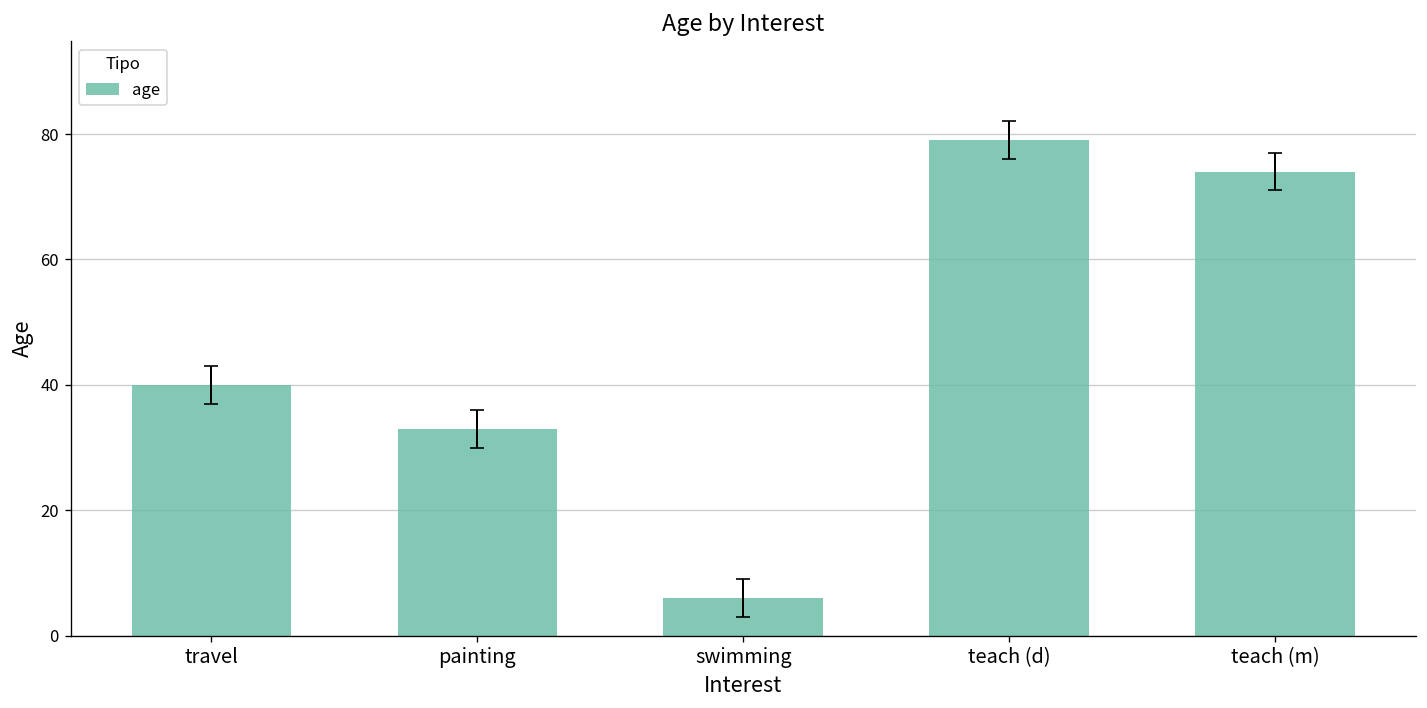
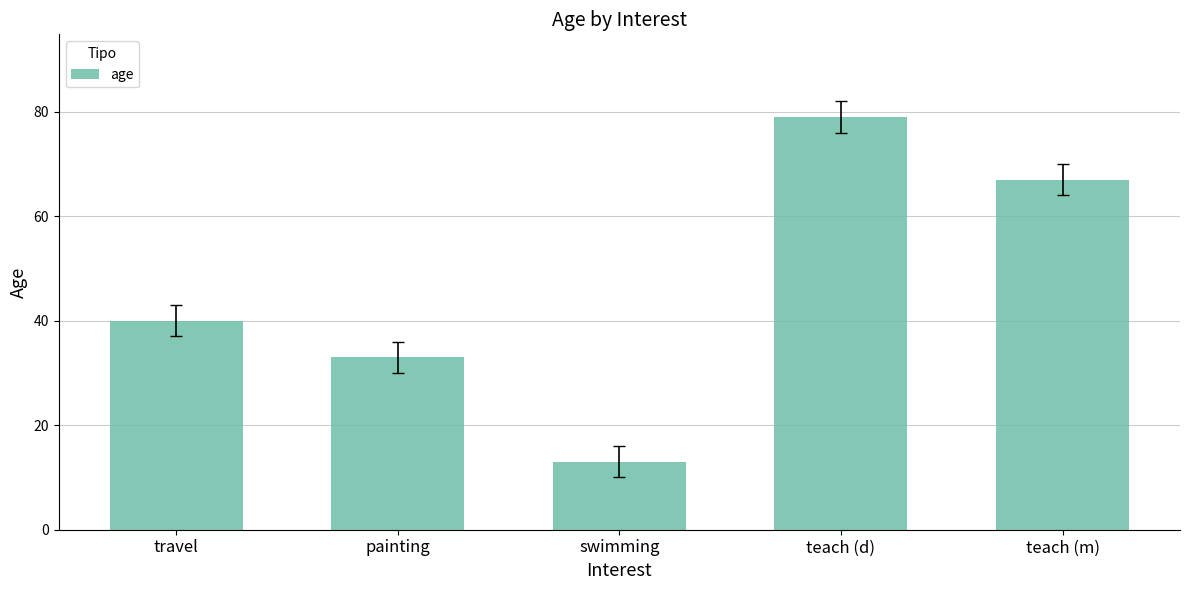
age, swimming: 6 -> 13
age, teach (m): 74 -> 67
